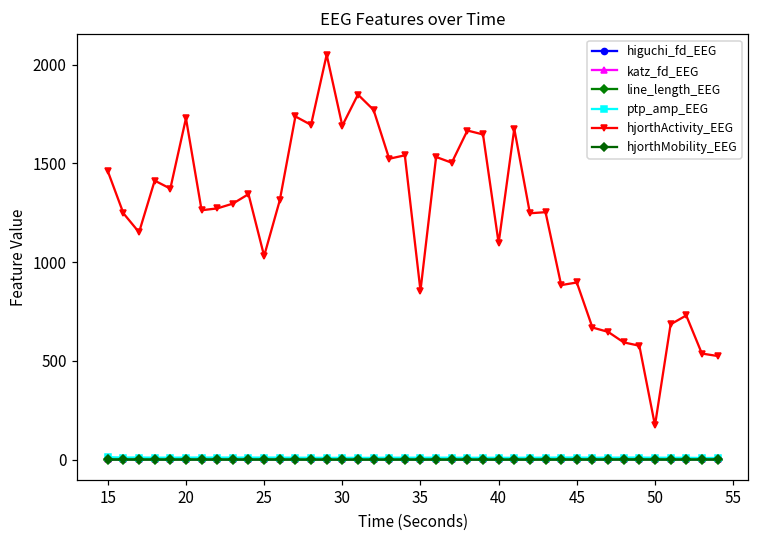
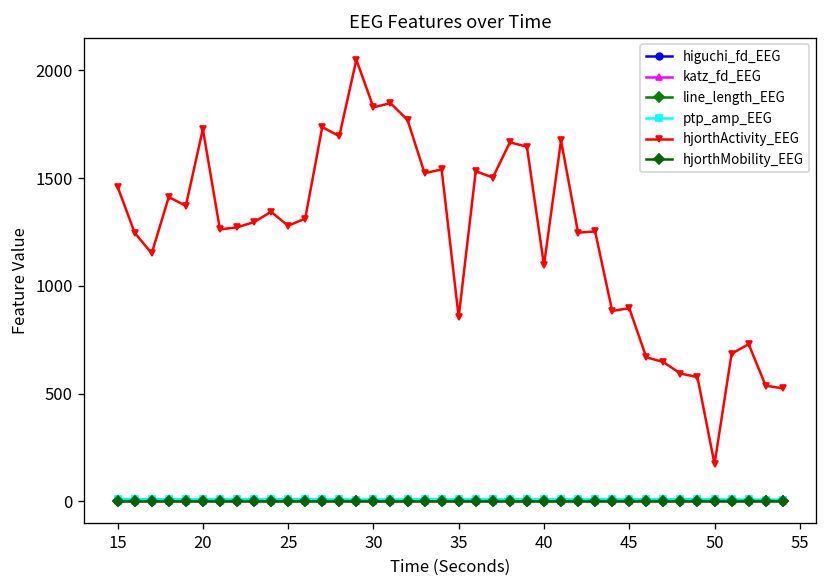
hjorthActivity_EEG, 25: 1030 -> 1280
hjorthActivity_EEG, 30: 1690 -> 1830
